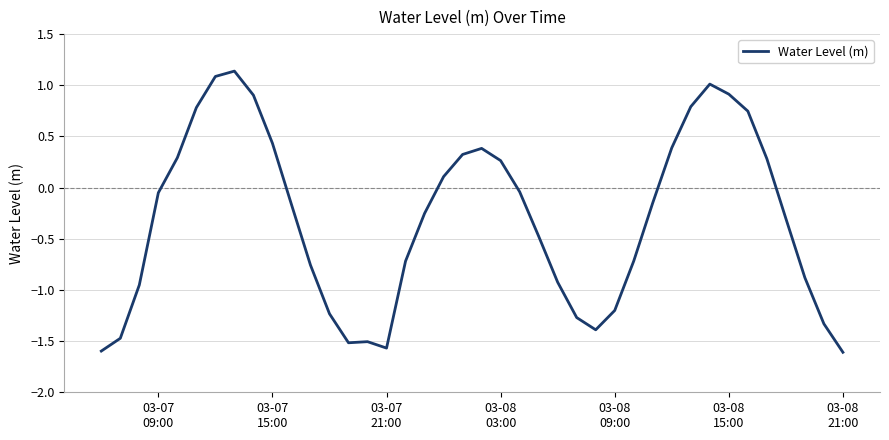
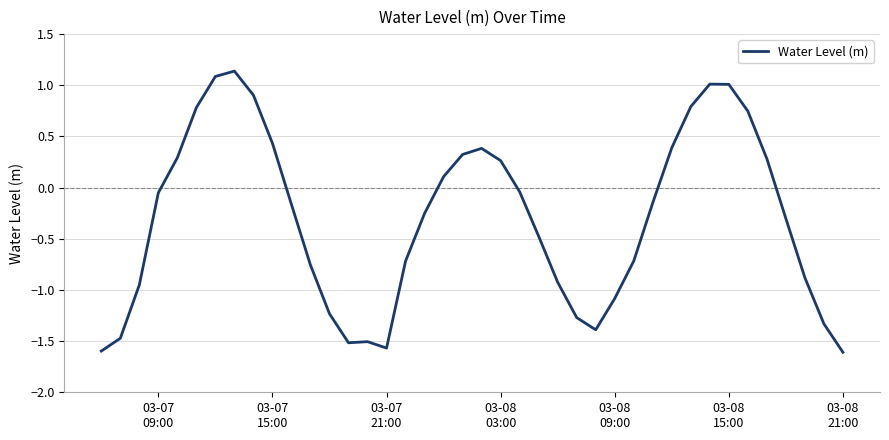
03-08 09:00: -1.20 -> -1.08
03-08 15:00: 0.91 -> 1.01
